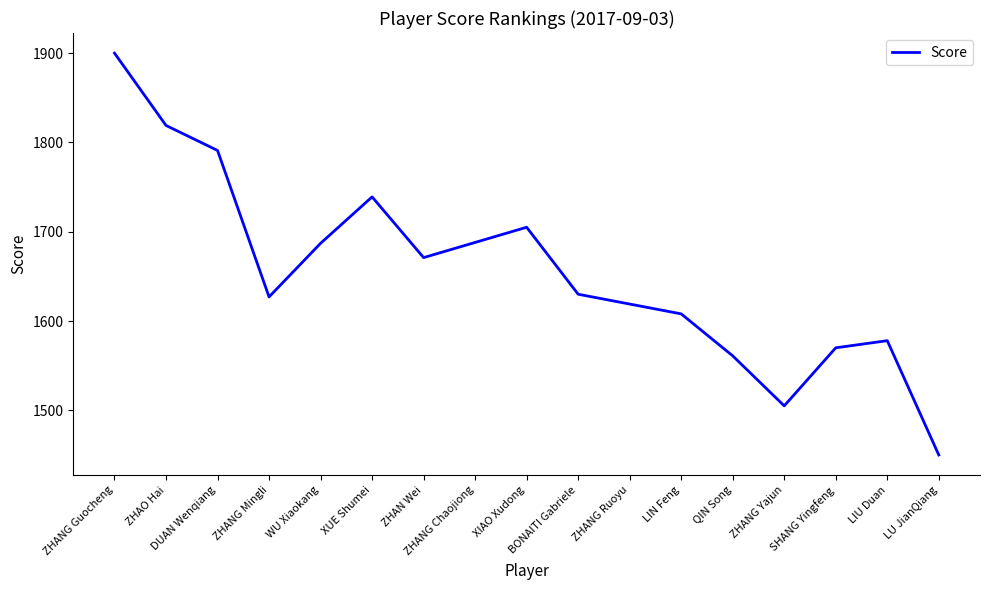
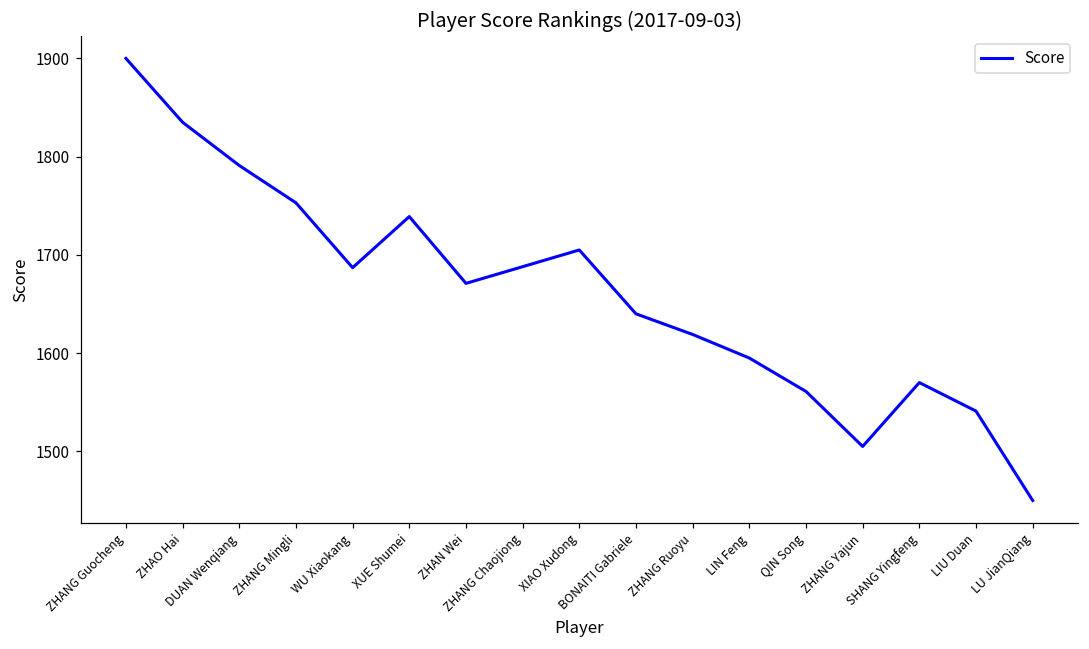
ZHAO Hai: 1820 -> 1840
ZHANG Mingli: 1630 -> 1750
BONAITI Gabriele: 1630 -> 1640
LIN Feng: 1610 -> 1600
LIU Duan: 1580 -> 1540
